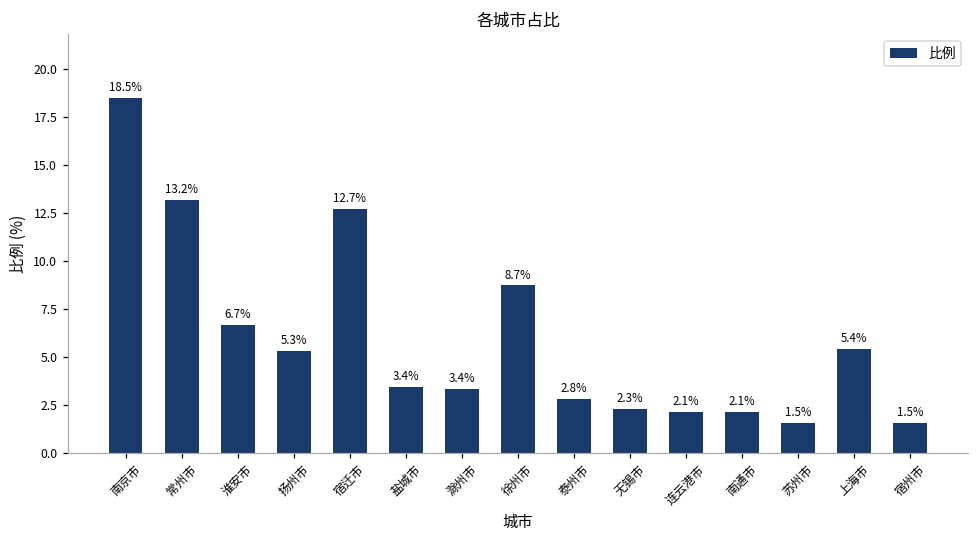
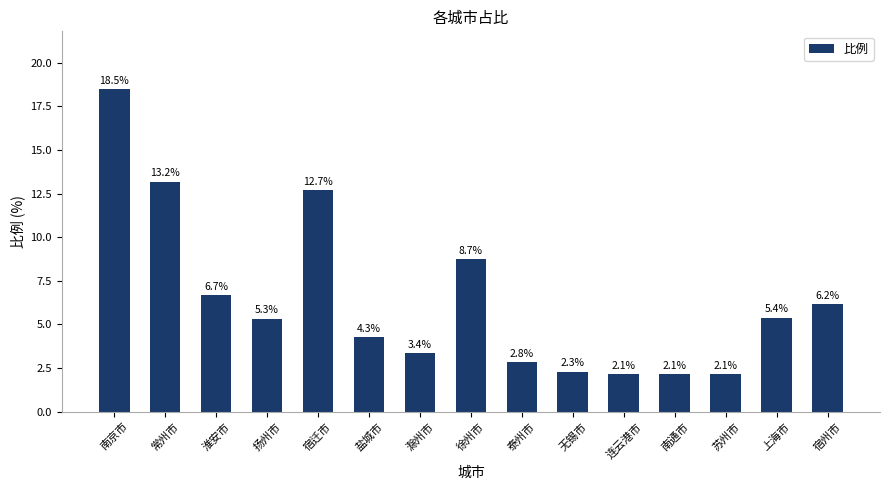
盐城市: 3.4% -> 4.3%
苏州市: 1.5% -> 2.1%
宿州市: 1.5% -> 6.2%
